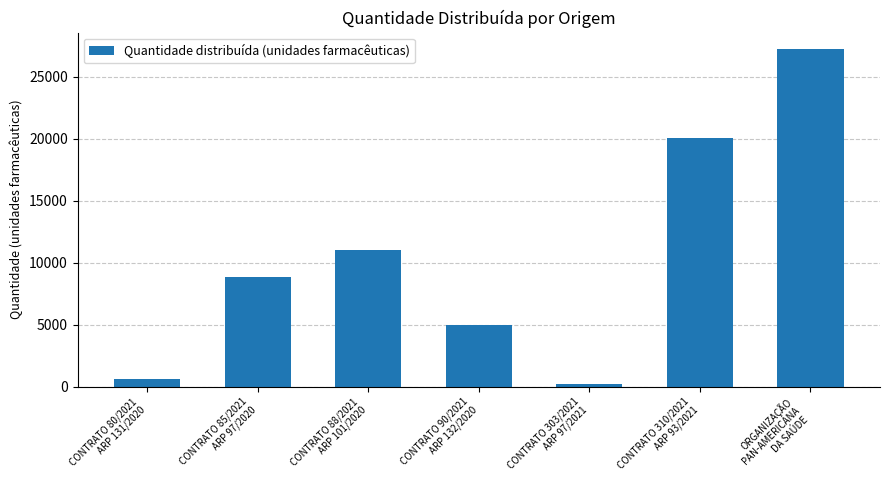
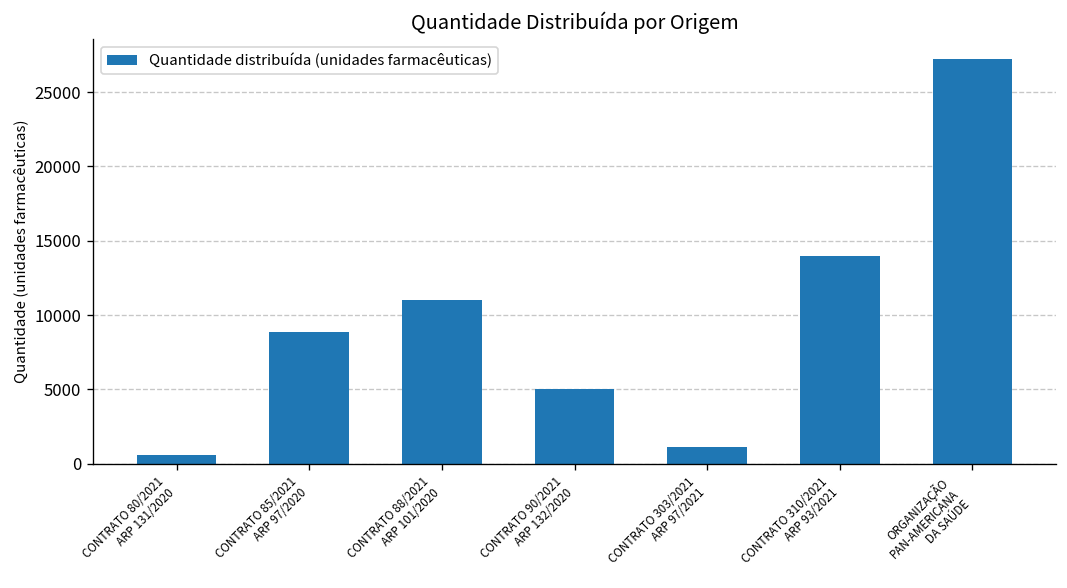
CONTRATO 303/2021 ARP 97/2021: 200 -> 1100
CONTRATO 310/2021 ARP 93/2021: 20100 -> 14000
